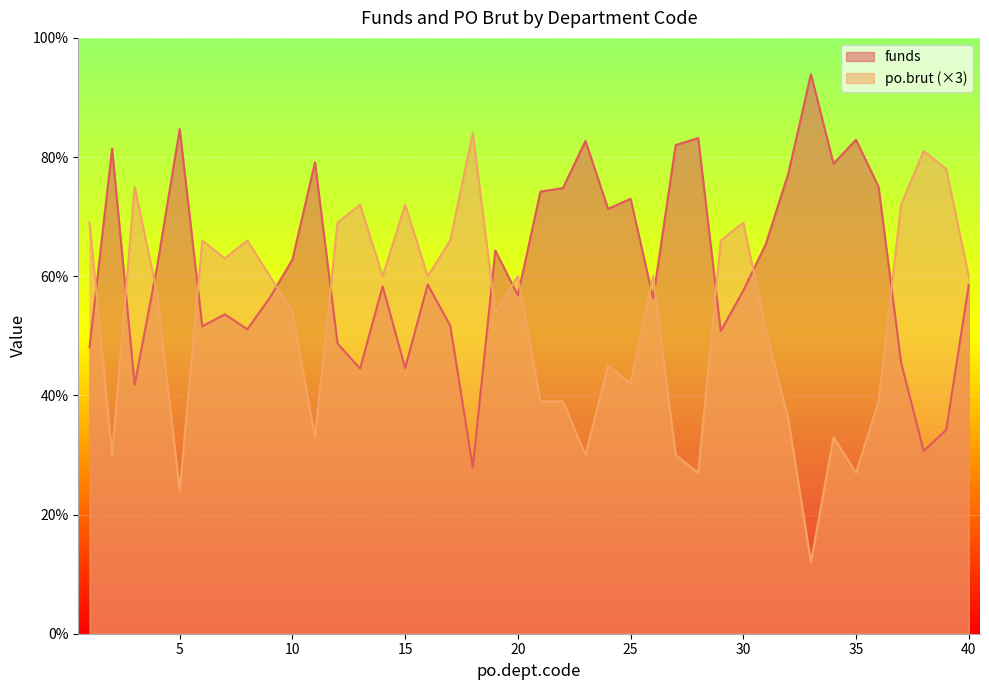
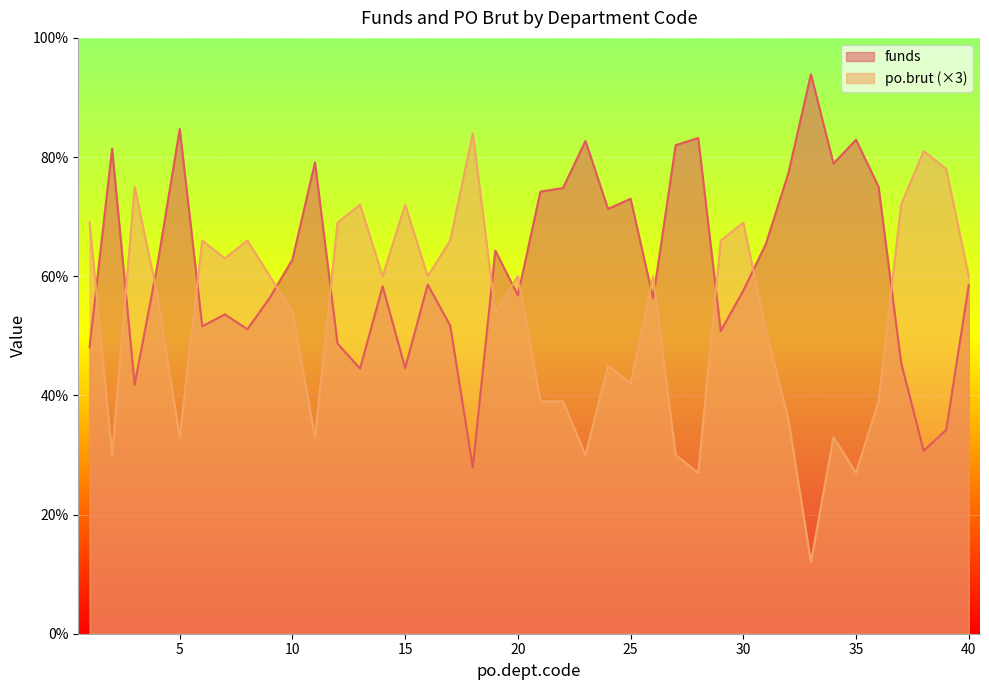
po.brut (×3), 5: 24% -> 33%
